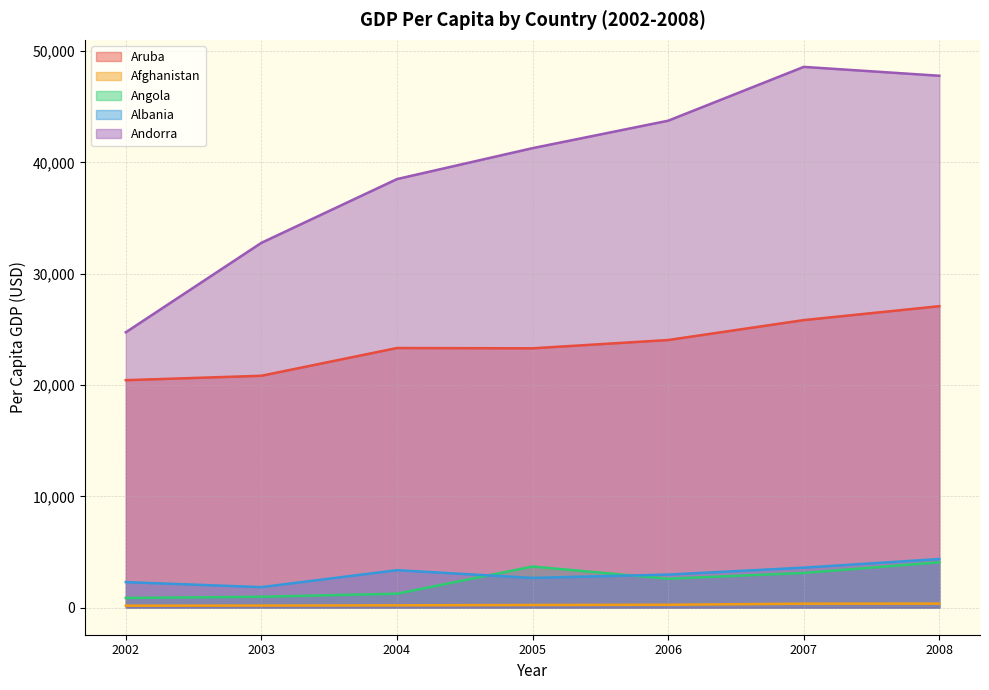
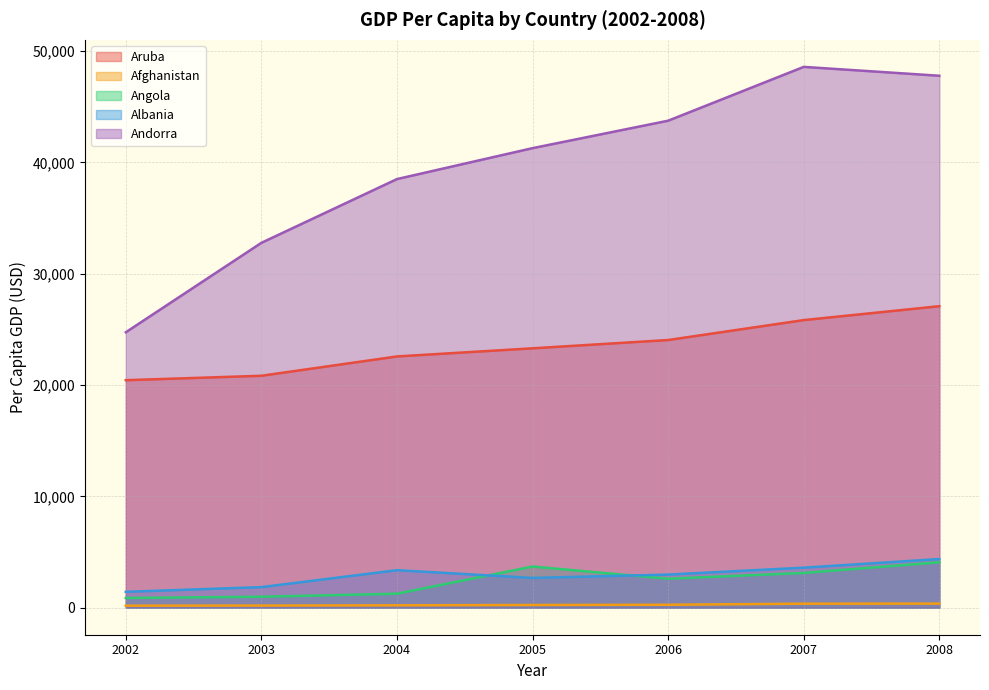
Albania, 2002: 2,300 -> 1,400
Aruba, 2004: 23,300 -> 22,600
